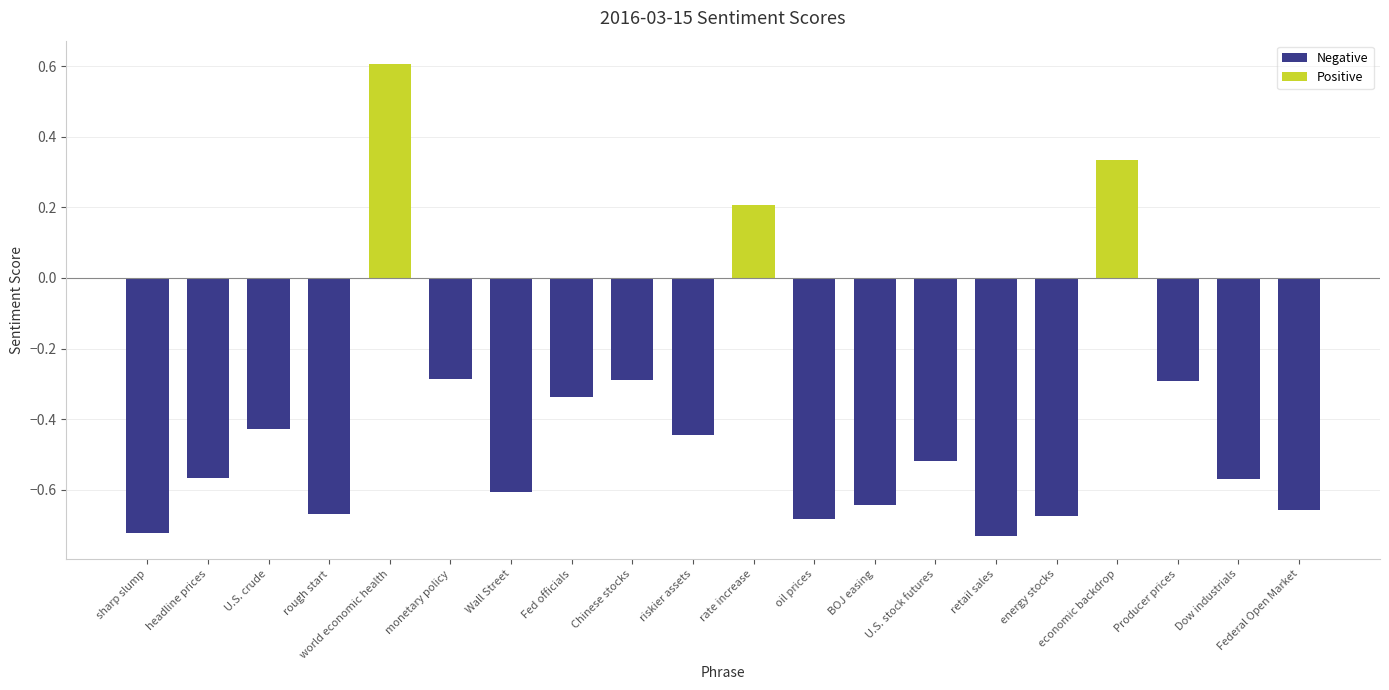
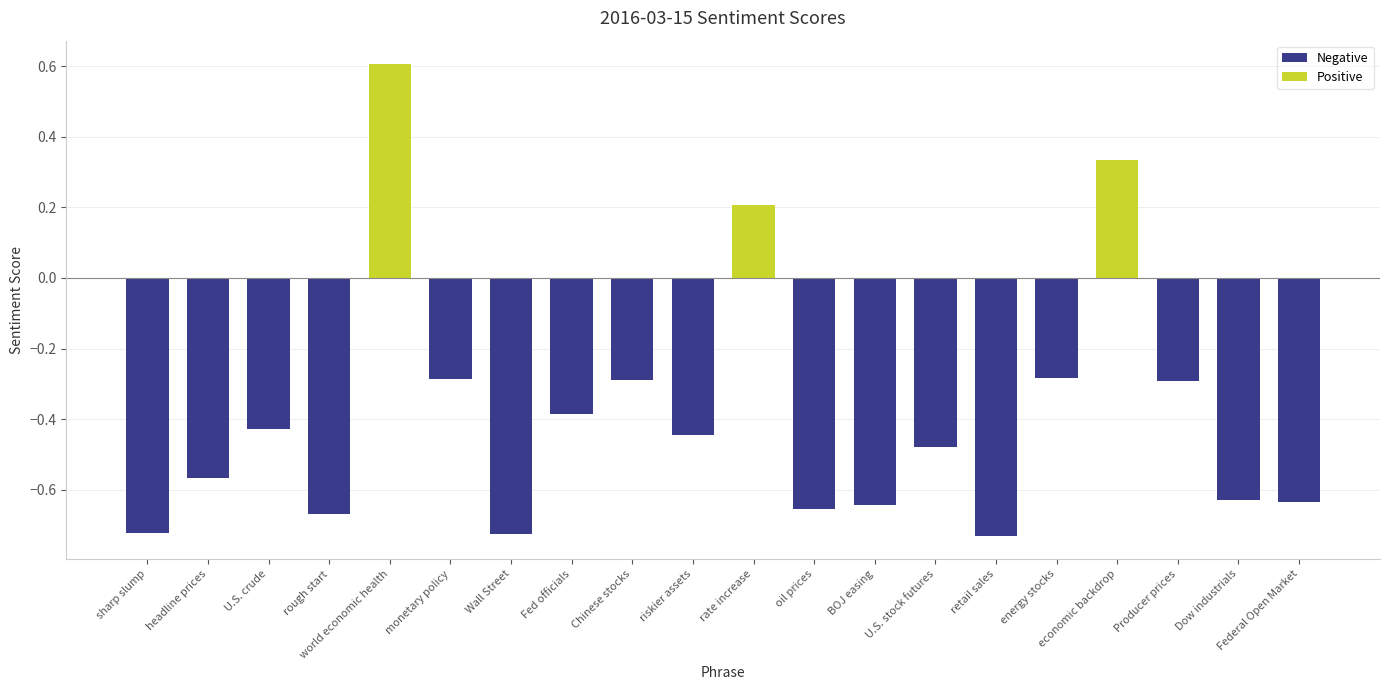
Negative, Wall Street: -0.61 -> -0.73
Negative, Fed officials: -0.34 -> -0.39
Negative, oil prices: -0.68 -> -0.65
Negative, U.S. stock futures: -0.52 -> -0.48
Negative, energy stocks: -0.68 -> -0.28
Negative, Dow industrials: -0.57 -> -0.63
Negative, Federal Open Market: -0.66 -> -0.63
